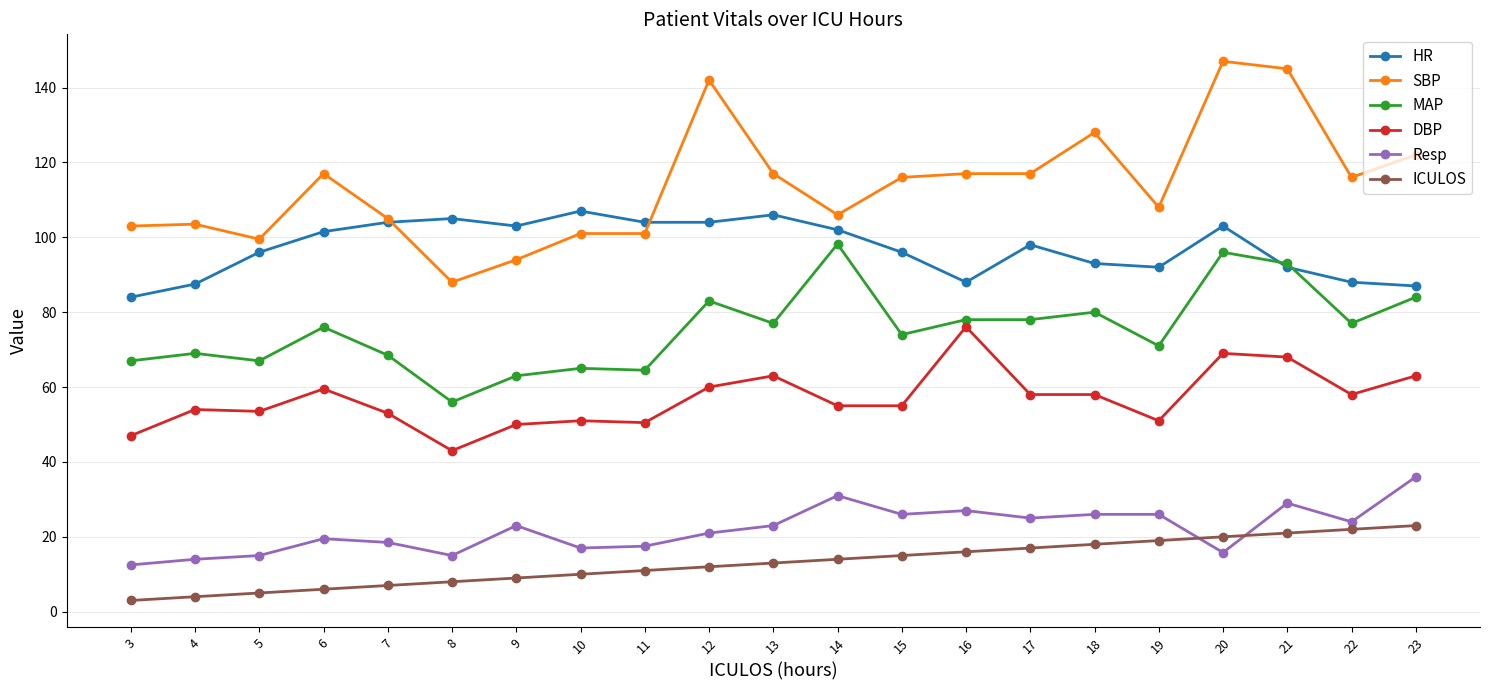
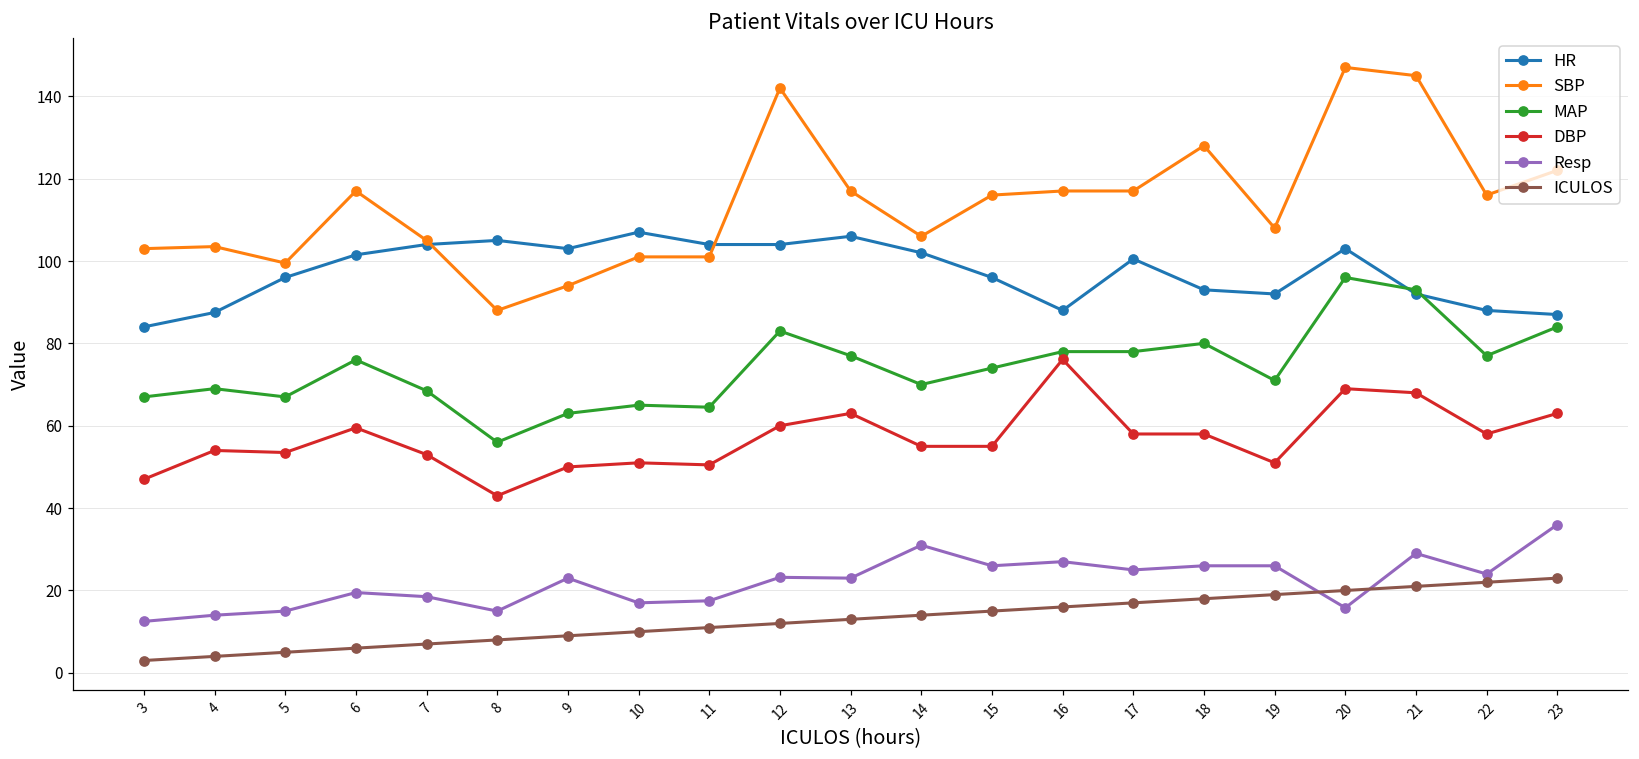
Resp, 12: 21 -> 23
MAP, 14: 98 -> 70
HR, 17: 98 -> 101
